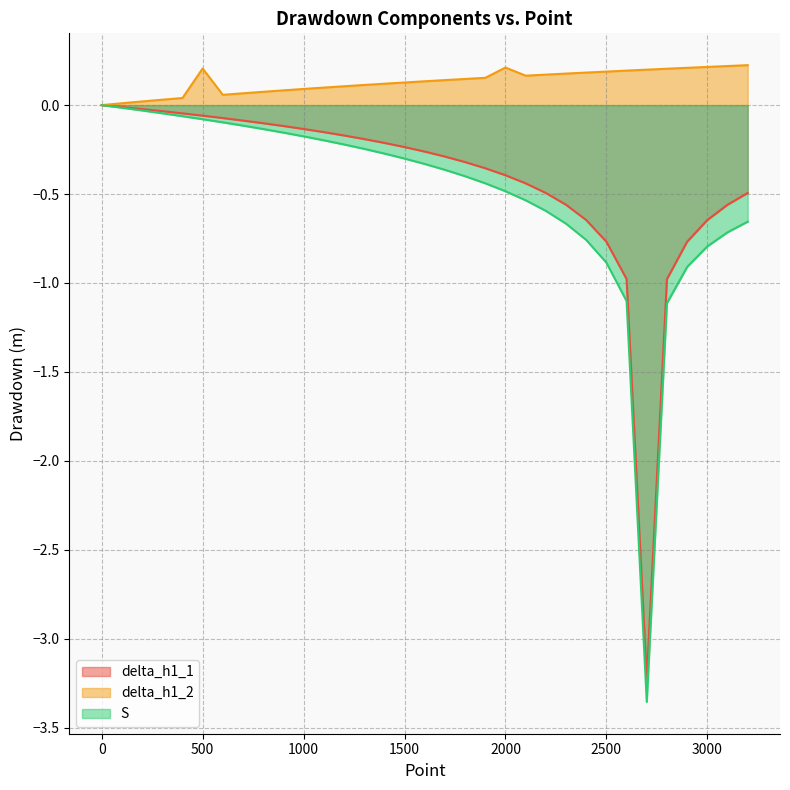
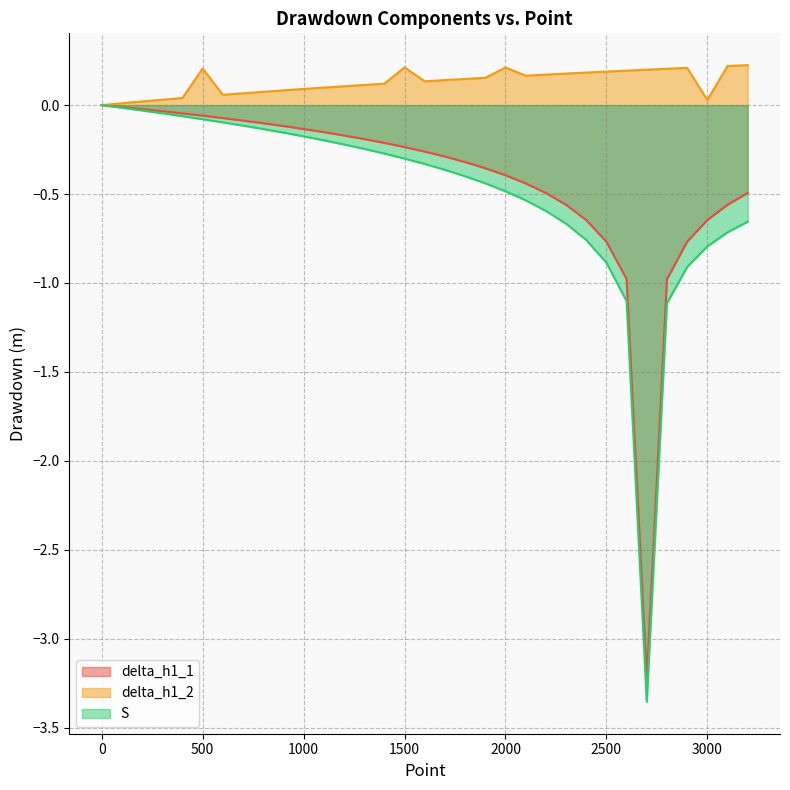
delta_h1_2, 1500: 0.13 -> 0.21
delta_h1_2, 3000: 0.21 -> 0.03
